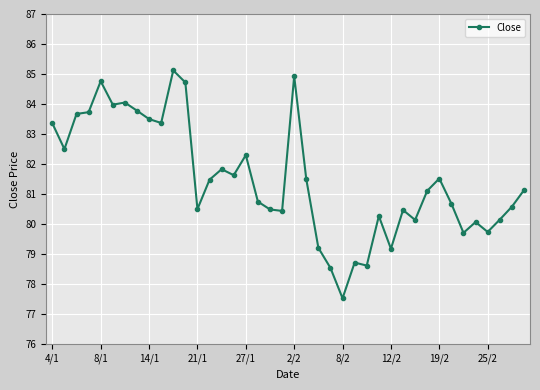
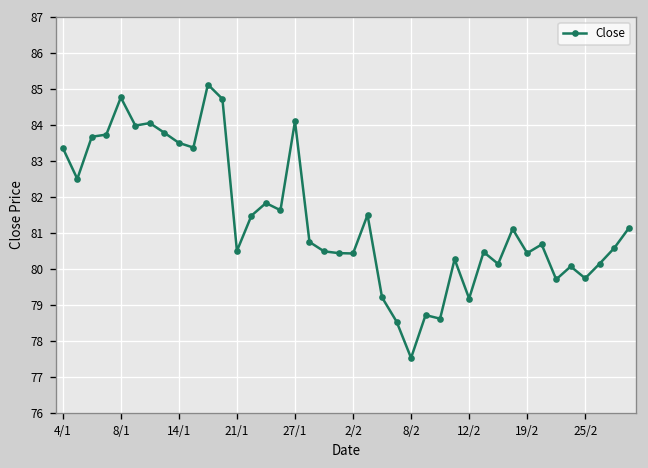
27/1: 82.3 -> 84.1
2/2: 84.9 -> 80.4
19/2: 81.5 -> 80.4
